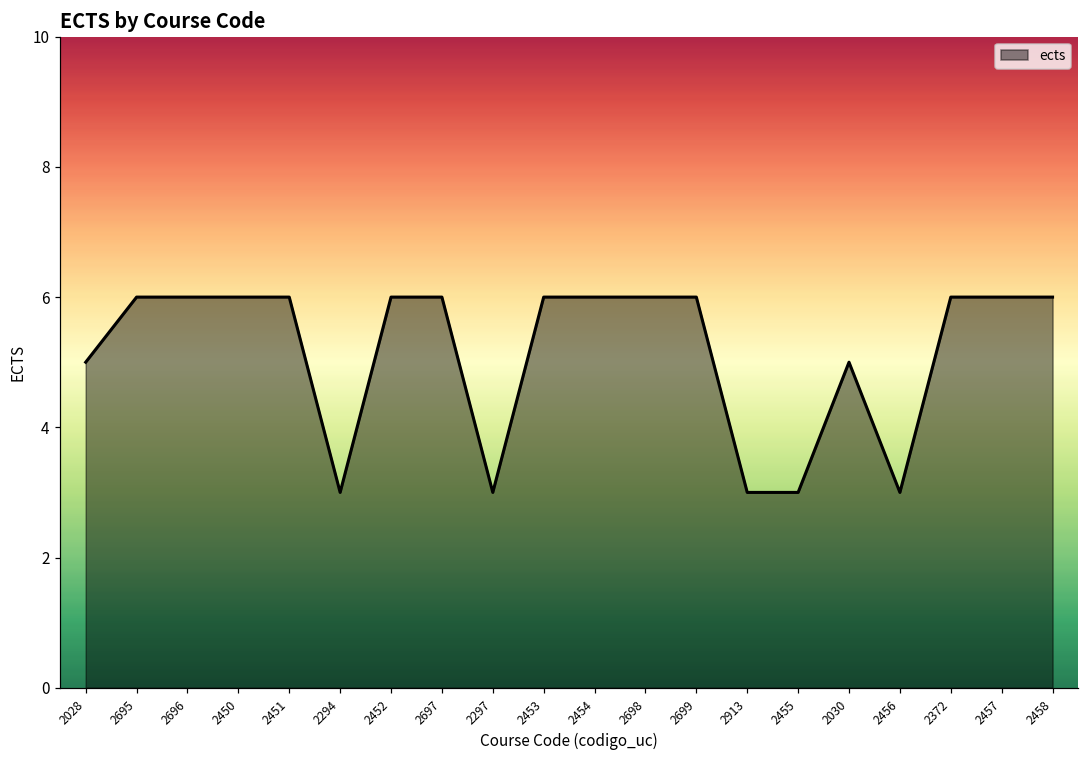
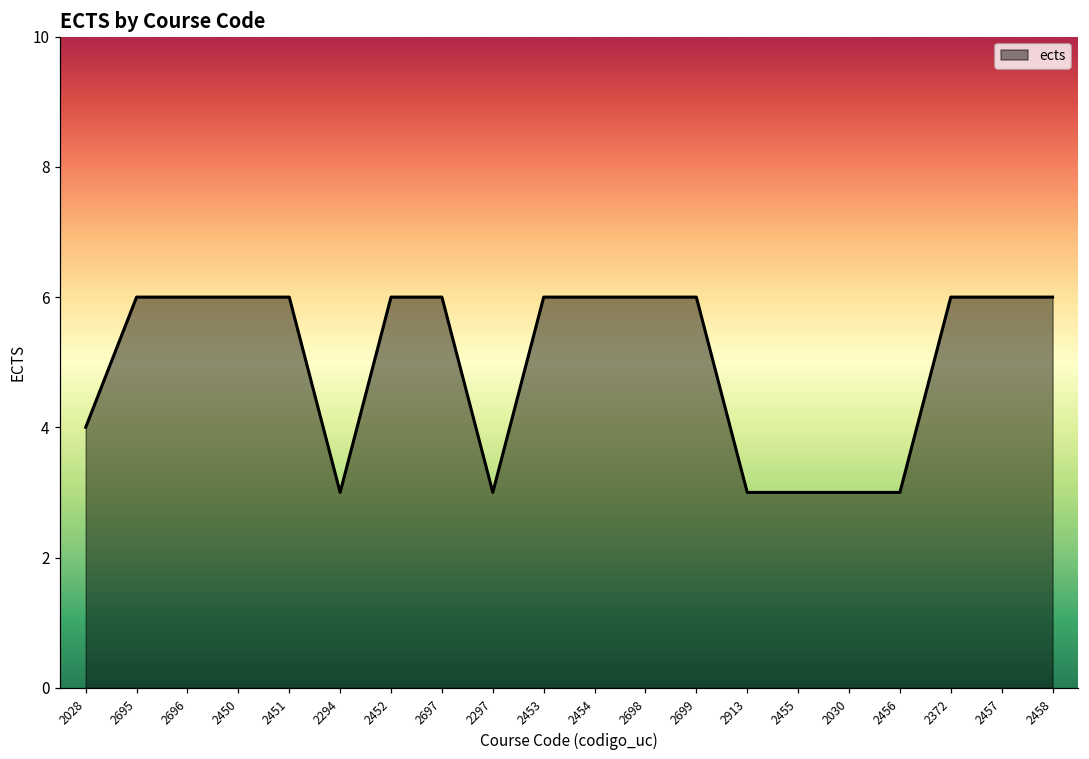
2028: 5 -> 4
2030: 5 -> 3
